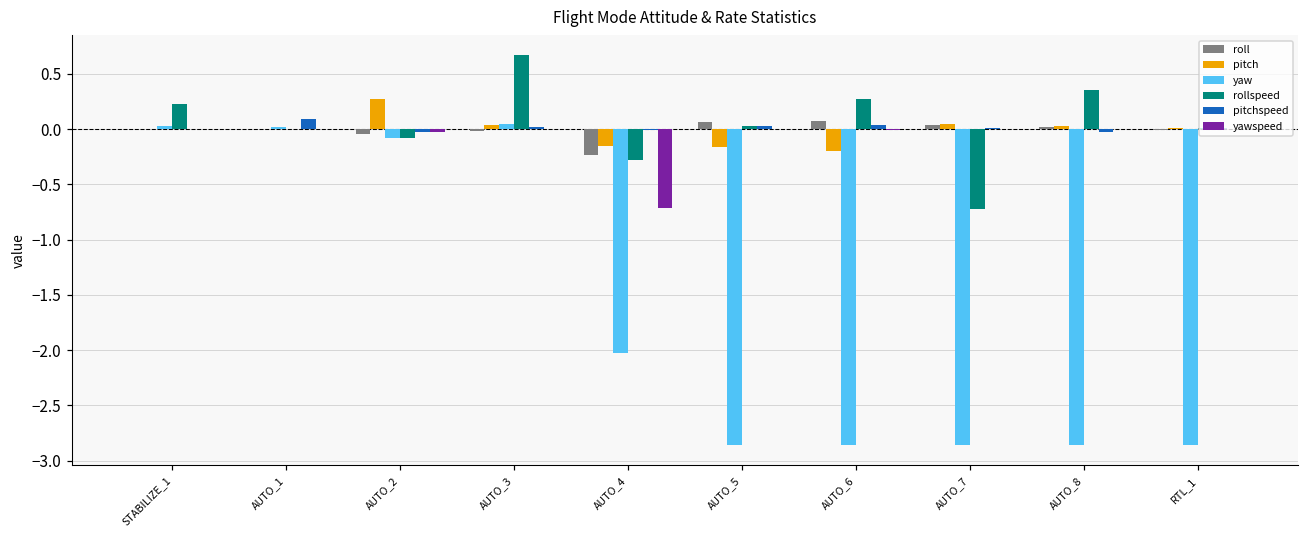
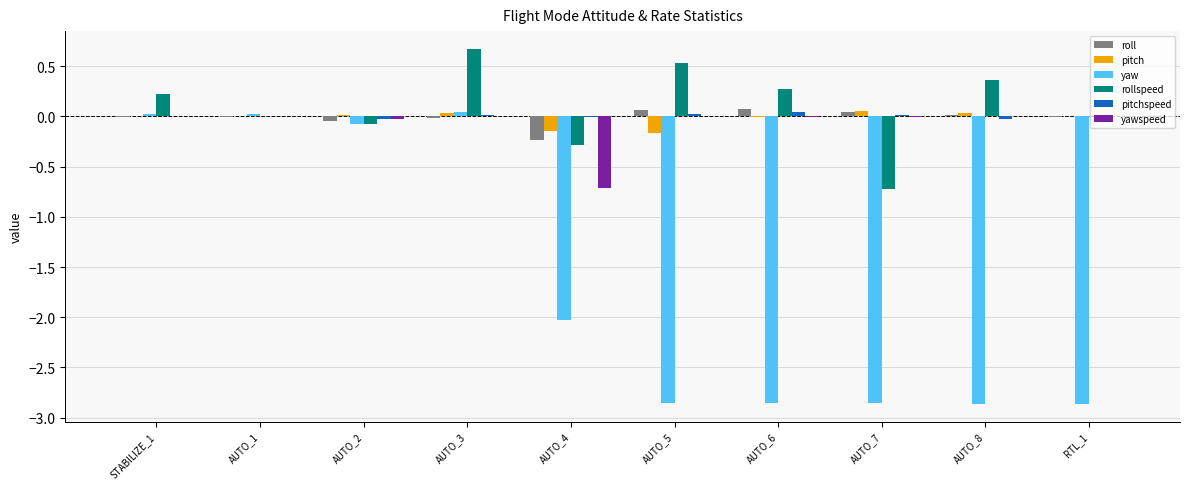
pitchspeed, AUTO_1: 0.09 -> 0.00
pitch, AUTO_2: 0.28 -> 0.01
rollspeed, AUTO_5: 0.03 -> 0.54
pitch, AUTO_6: -0.20 -> -0.01
